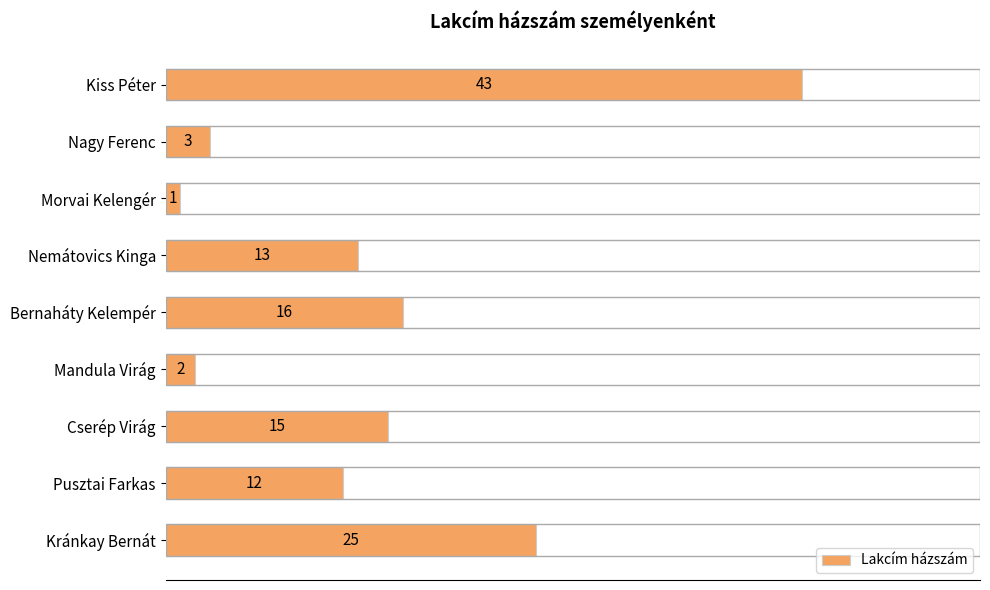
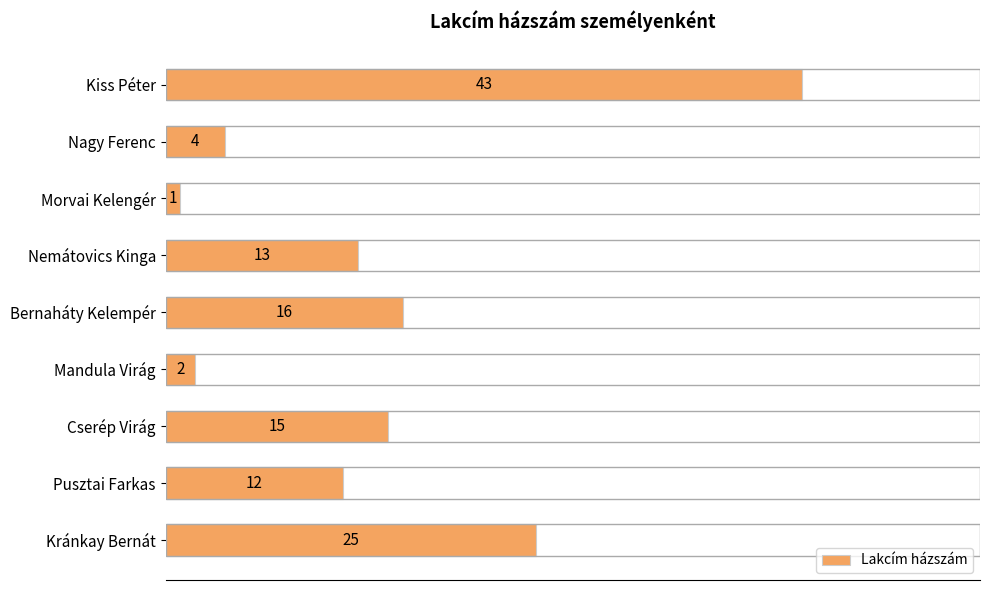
Nagy Ferenc: 3 -> 4
